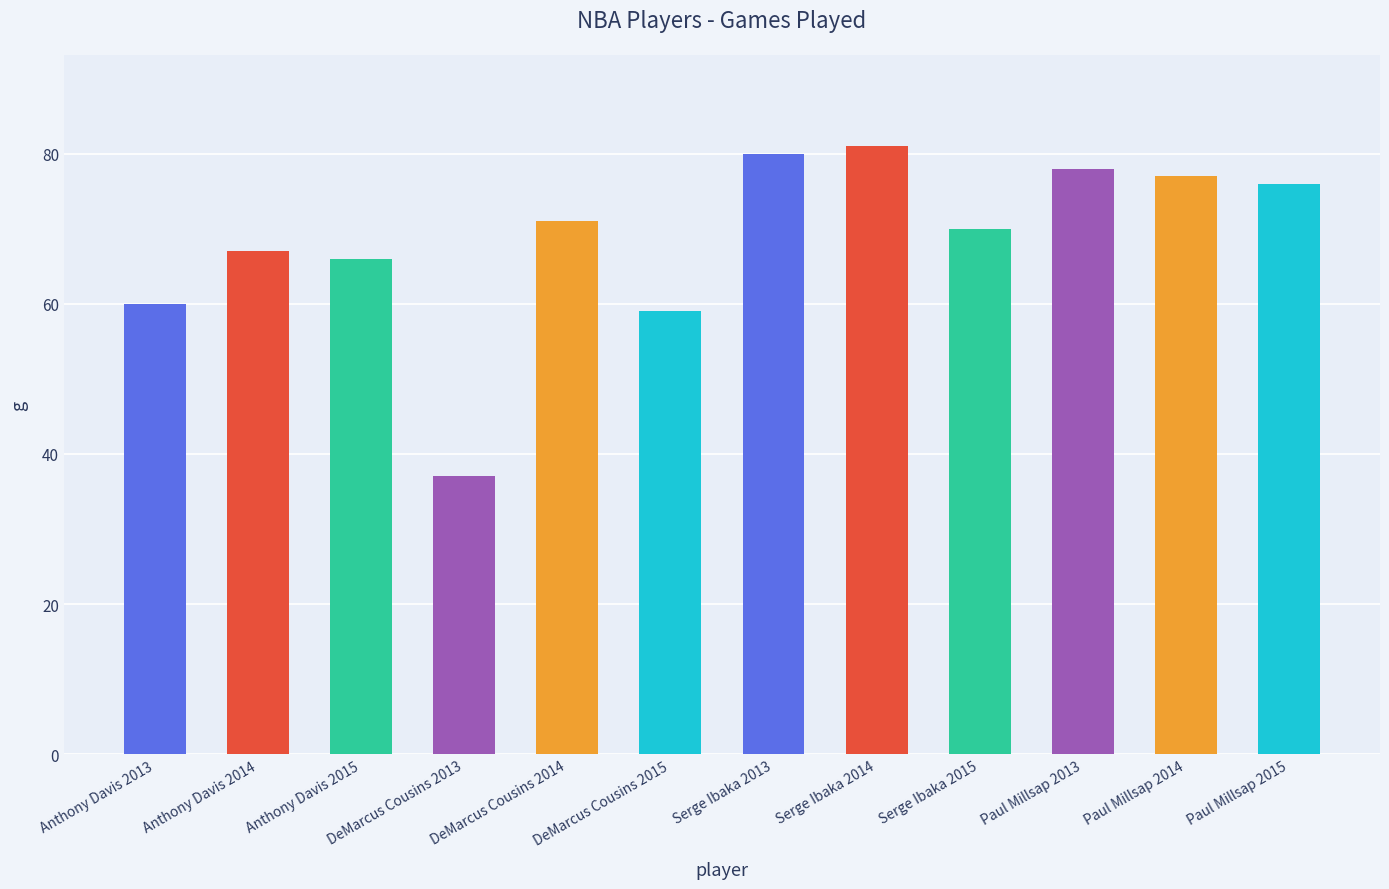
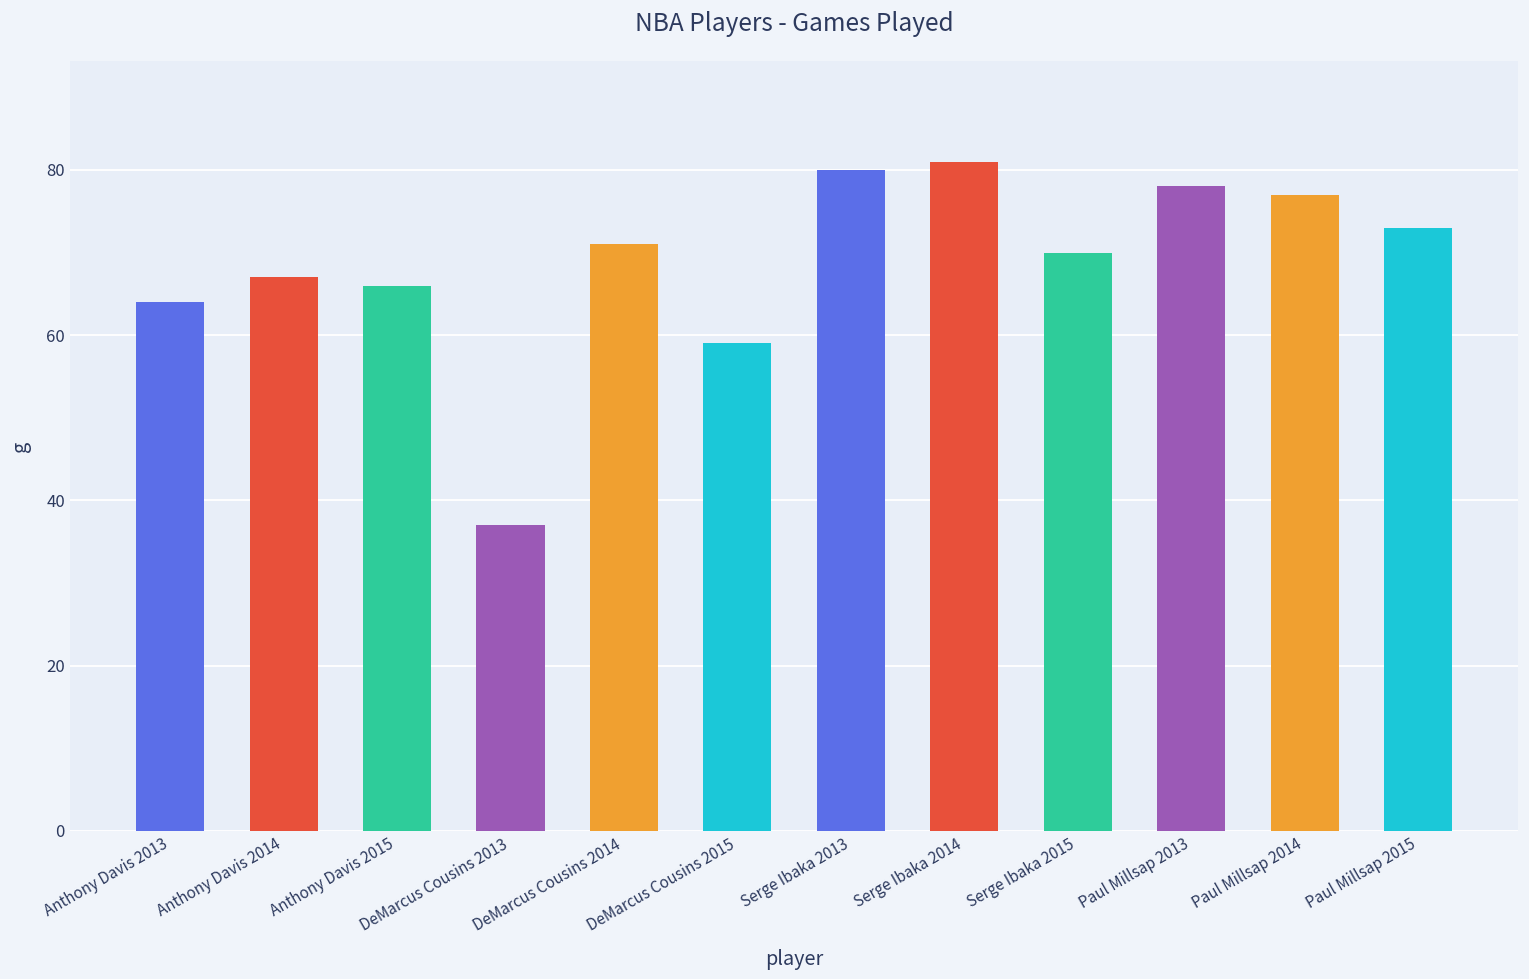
Anthony Davis 2013: 60 -> 64
Paul Millsap 2015: 76 -> 73
